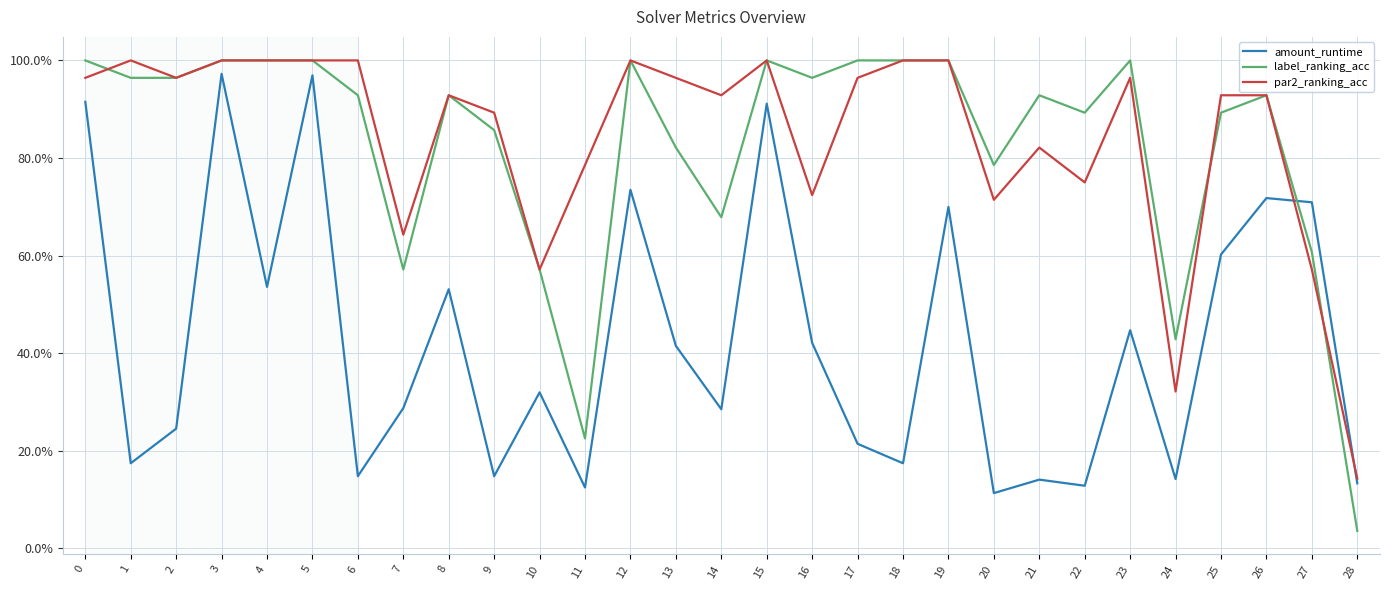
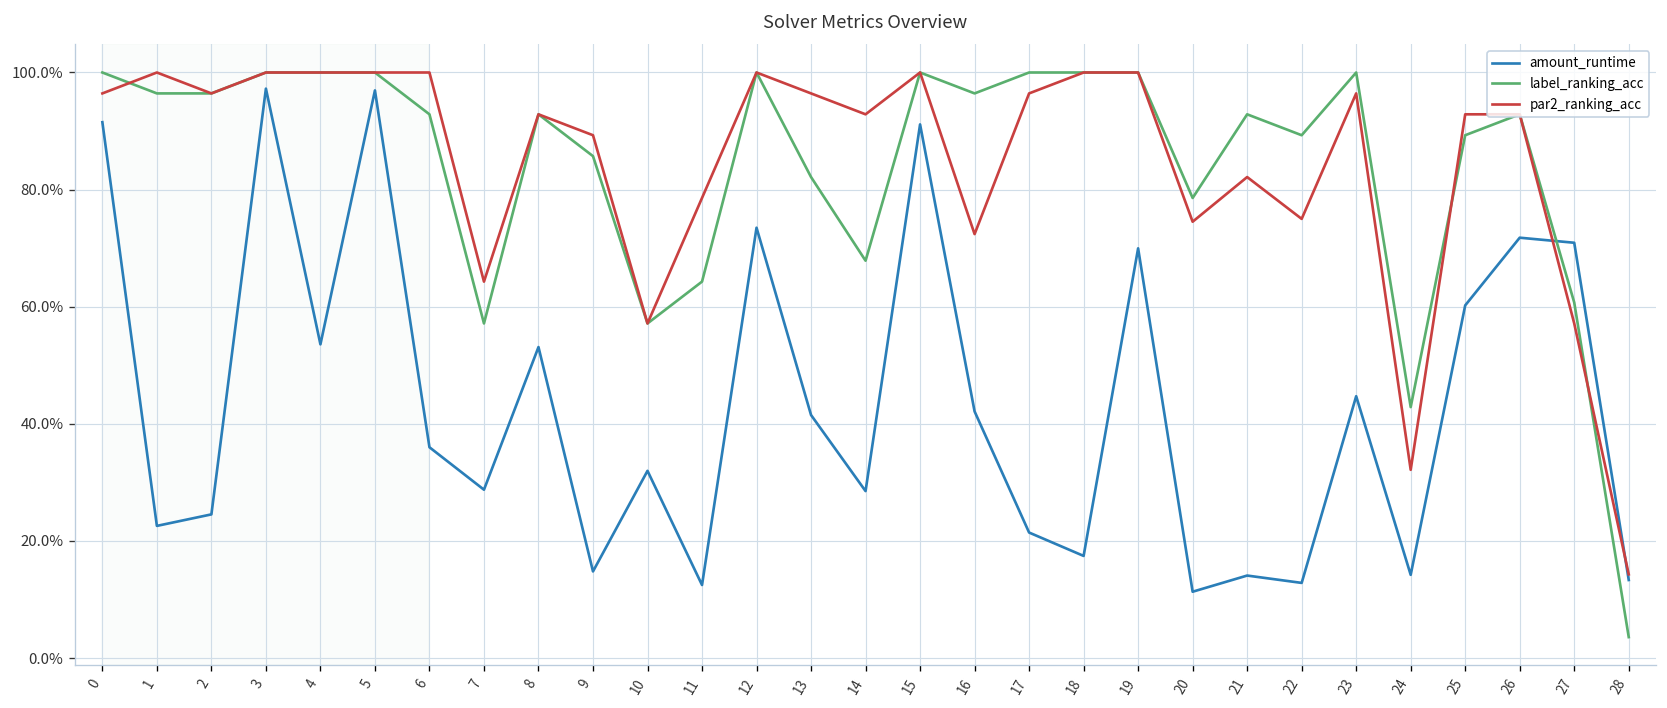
amount_runtime, 1: 17% -> 23%
amount_runtime, 6: 15% -> 36%
label_ranking_acc, 11: 23% -> 64%
par2_ranking_acc, 20: 71% -> 75%
